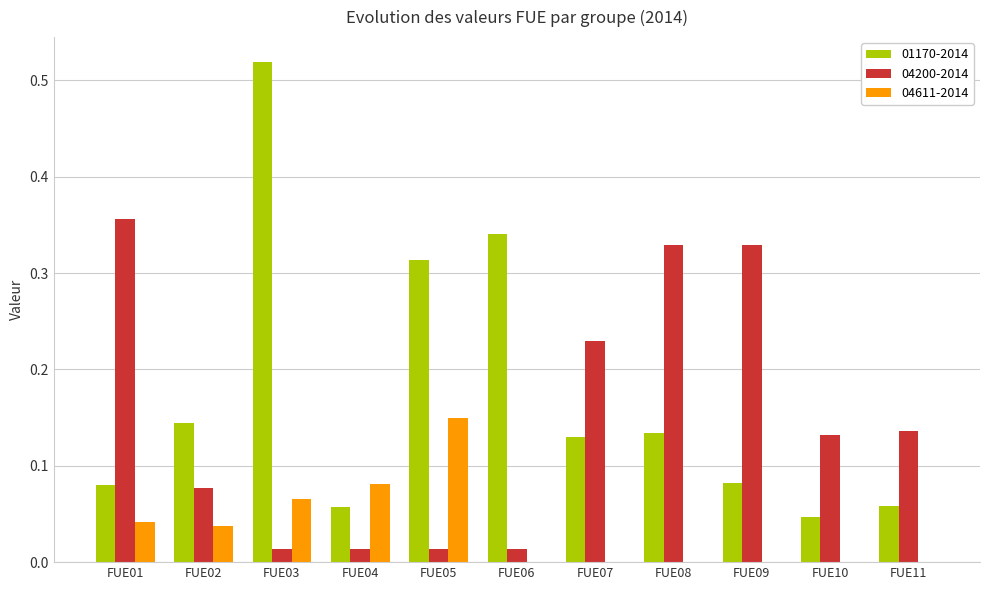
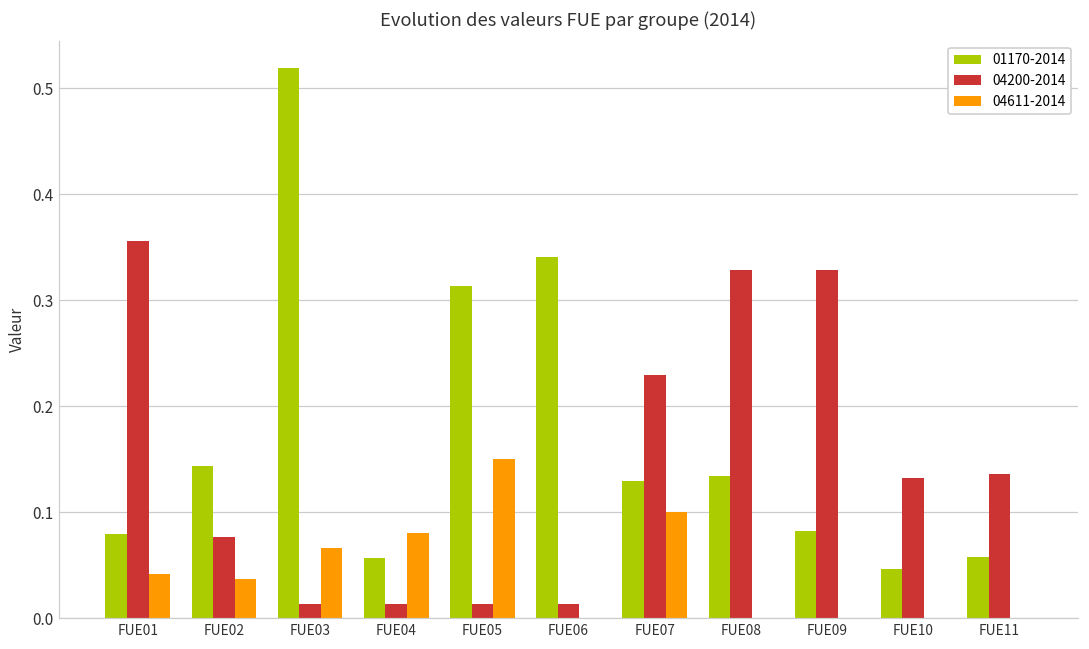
04611-2014, FUE07: 0.0 -> 0.1
